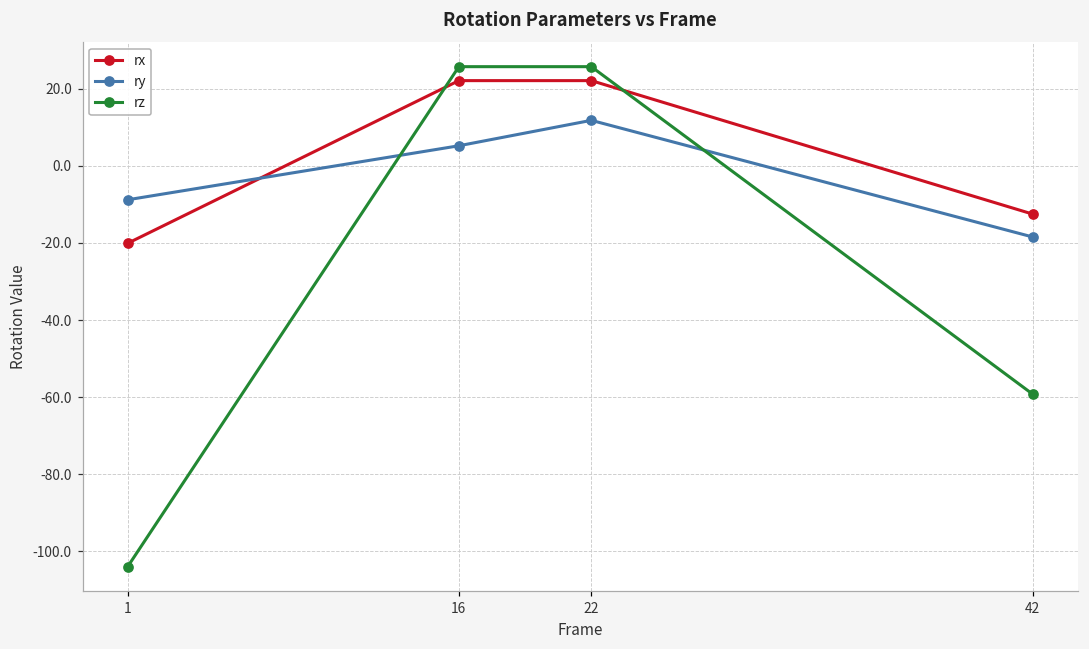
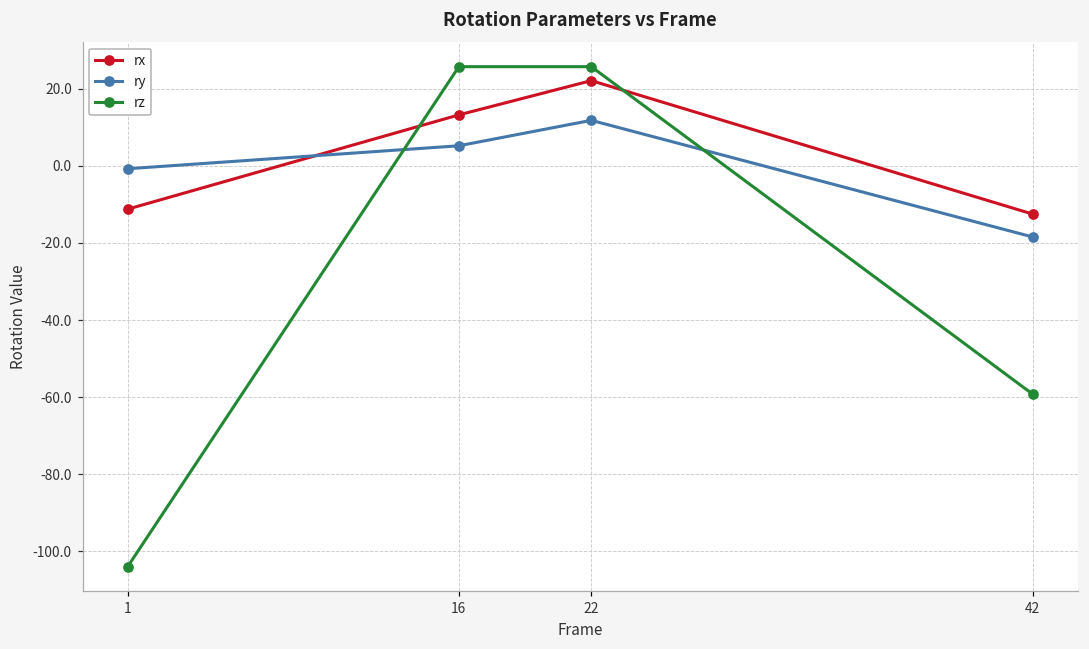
rx, 1: -20 -> -11
ry, 1: -9 -> -1
rx, 16: 22 -> 13
